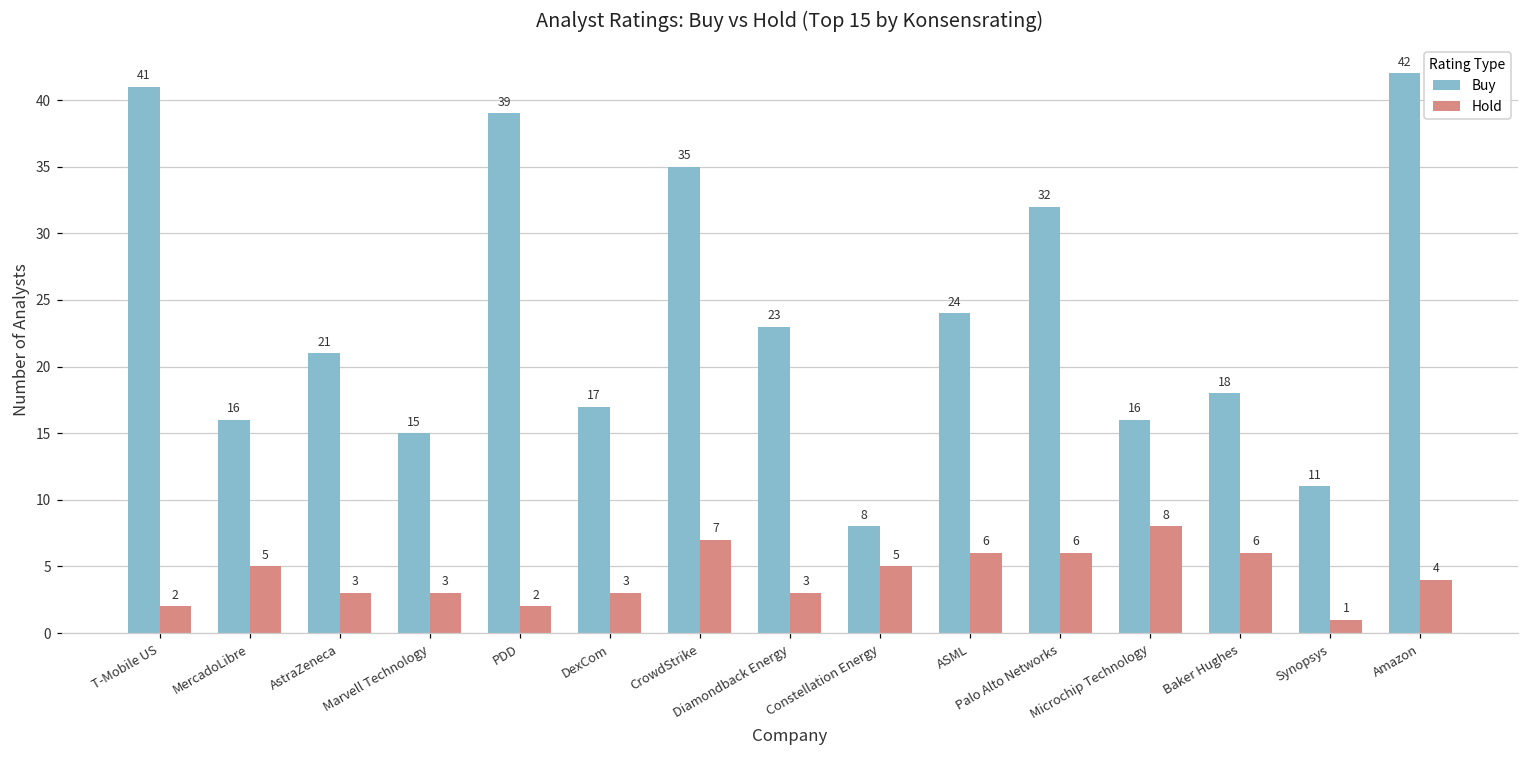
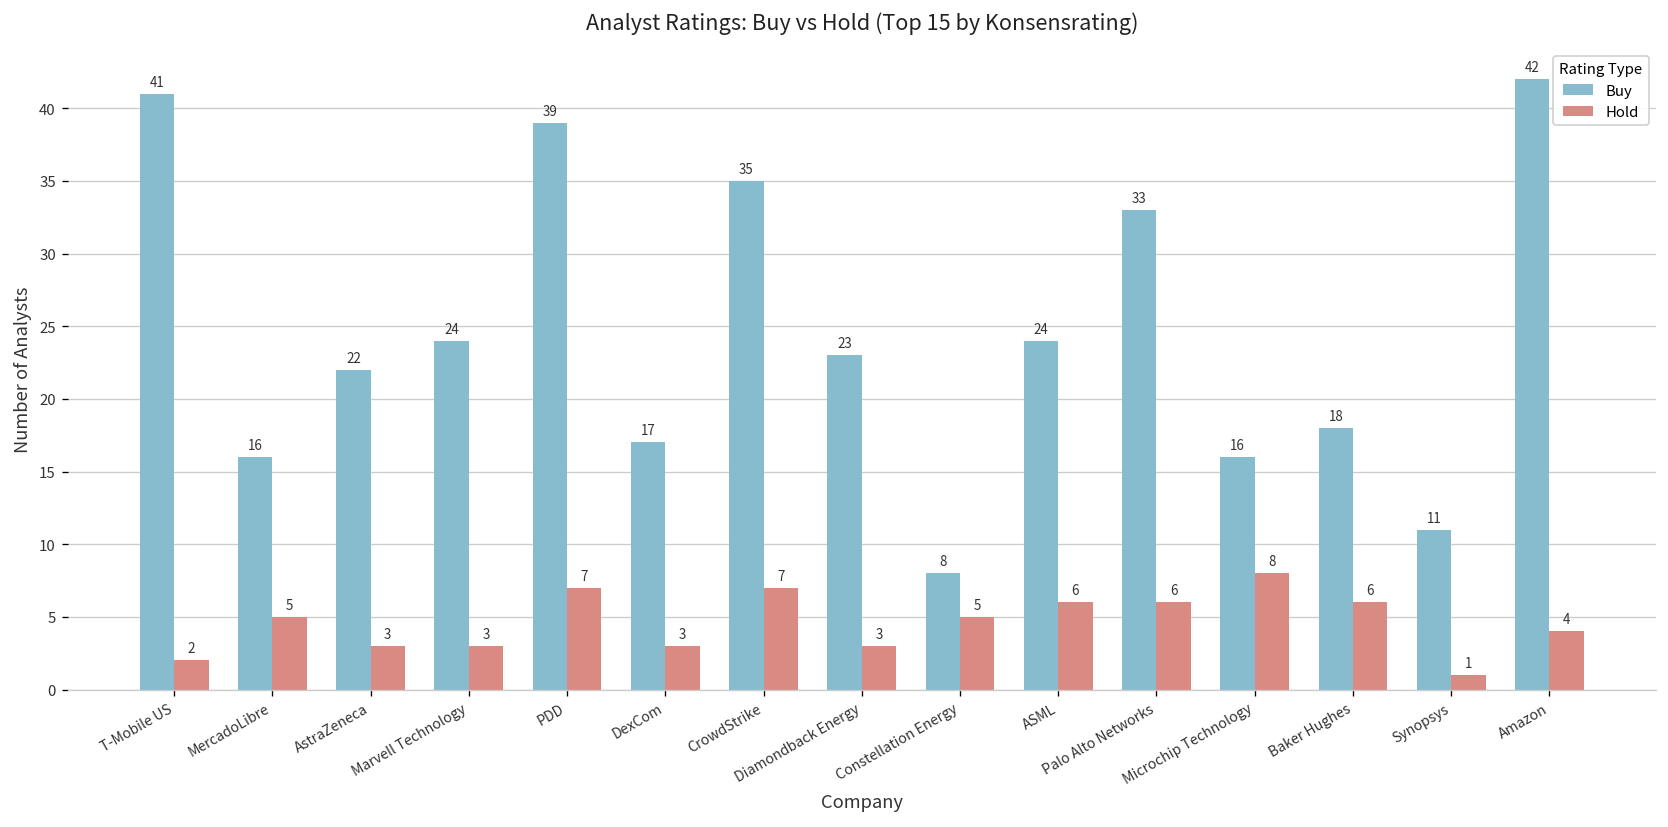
Buy, AstraZeneca: 21 -> 22
Buy, Marvell Technology: 15 -> 24
Hold, PDD: 2 -> 7
Buy, Palo Alto Networks: 32 -> 33
